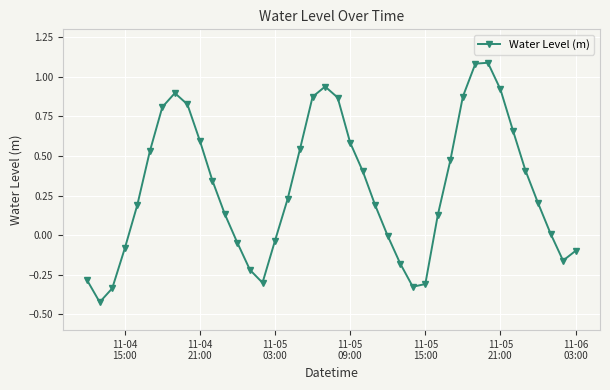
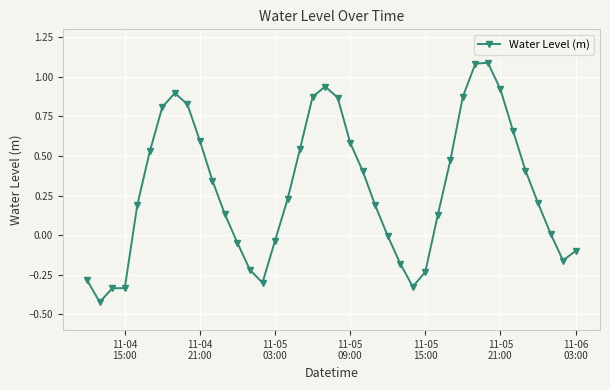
11-04 15:00: -0.08 -> -0.33
11-05 15:00: -0.31 -> -0.23
